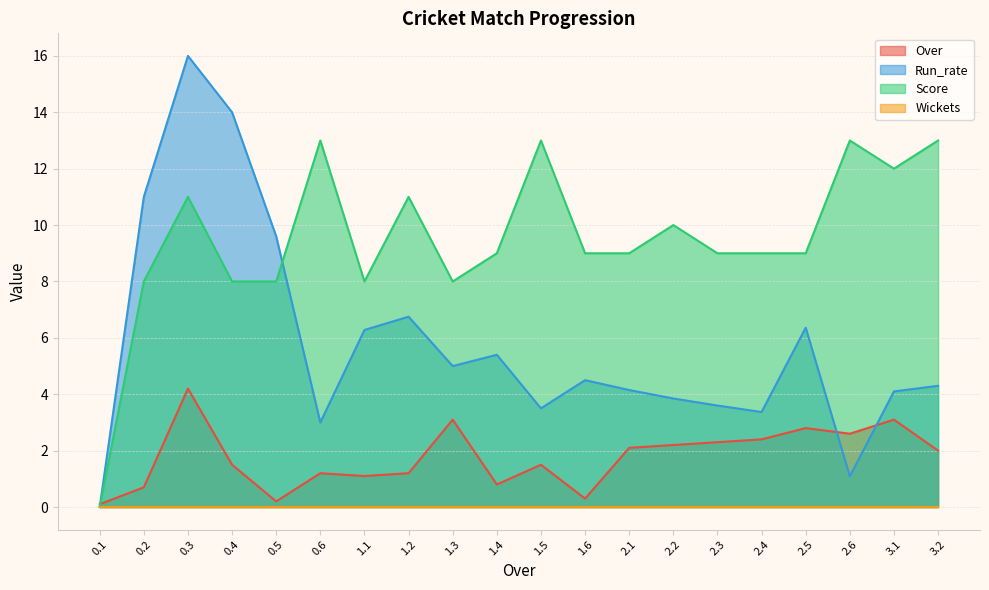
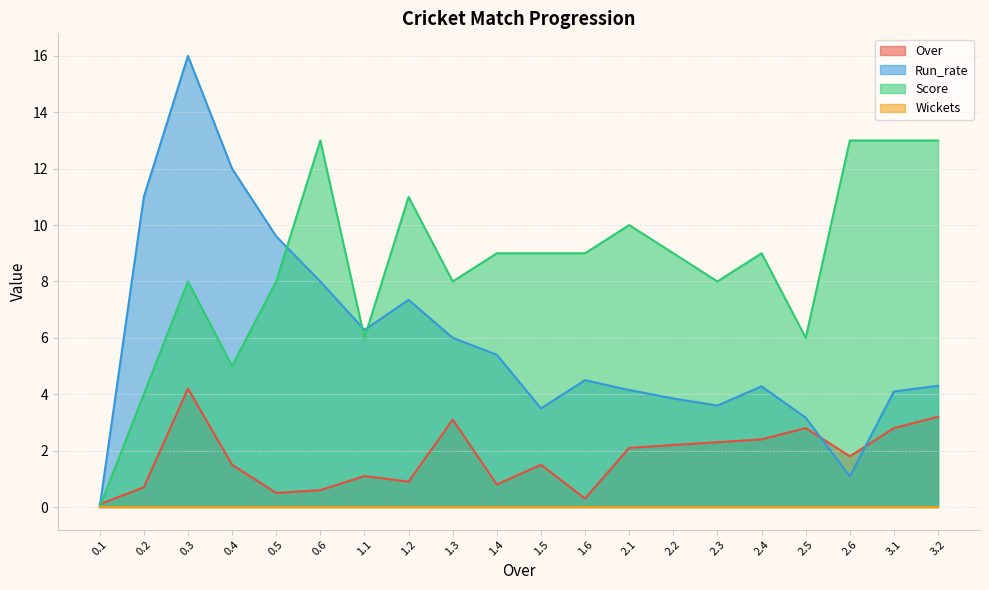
Score, 0.2: 8 -> 4
Score, 0.3: 11 -> 8
Run_rate, 0.4: 14 -> 12
Score, 0.4: 8 -> 5
Over, 0.5: 0.2 -> 0.5
Over, 0.6: 1.2 -> 0.6
Run_rate, 0.6: 3 -> 8
Score, 1.1: 8 -> 6
Over, 1.2: 1.2 -> 0.9
Run_rate, 1.2: 6.8 -> 7.4
Run_rate, 1.3: 5 -> 6
Score, 1.5: 13 -> 9
Score, 2.1: 9 -> 10
Score, 2.2: 10 -> 9
Score, 2.3: 9 -> 8
Run_rate, 2.4: 3.4 -> 4.3
Run_rate, 2.5: 6.4 -> 3.2
Score, 2.5: 9 -> 6
Over, 2.6: 2.6 -> 1.8
Over, 3.1: 3.1 -> 2.8
Score, 3.1: 12 -> 13
Over, 3.2: 2.0 -> 3.2
